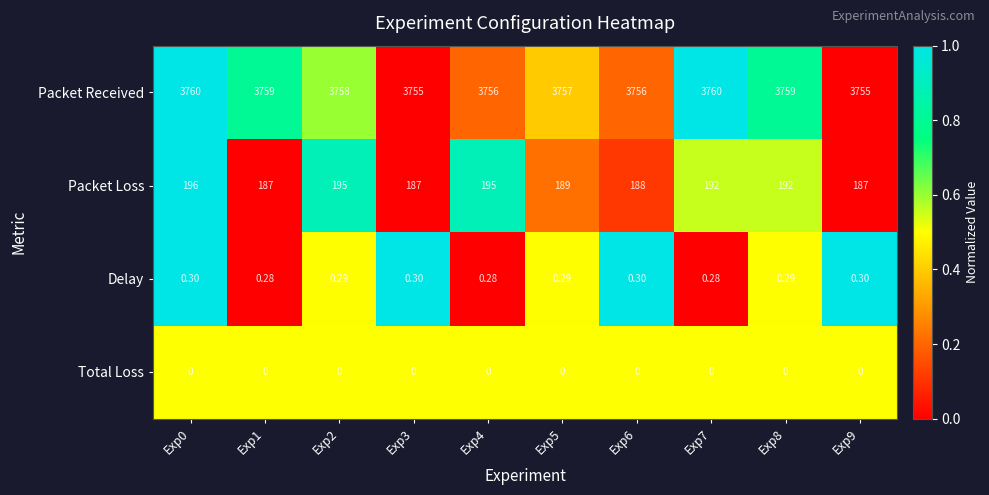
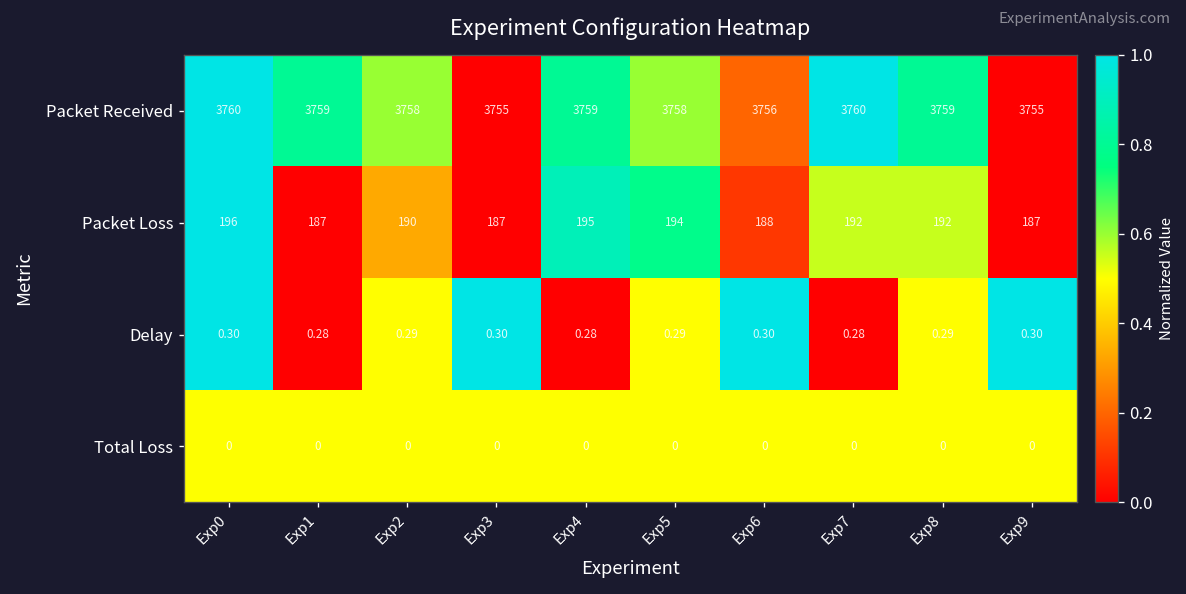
Packet Received, Exp4: 3756 -> 3759
Packet Received, Exp5: 3757 -> 3758
Packet Loss, Exp2: 195 -> 190
Packet Loss, Exp5: 189 -> 194
